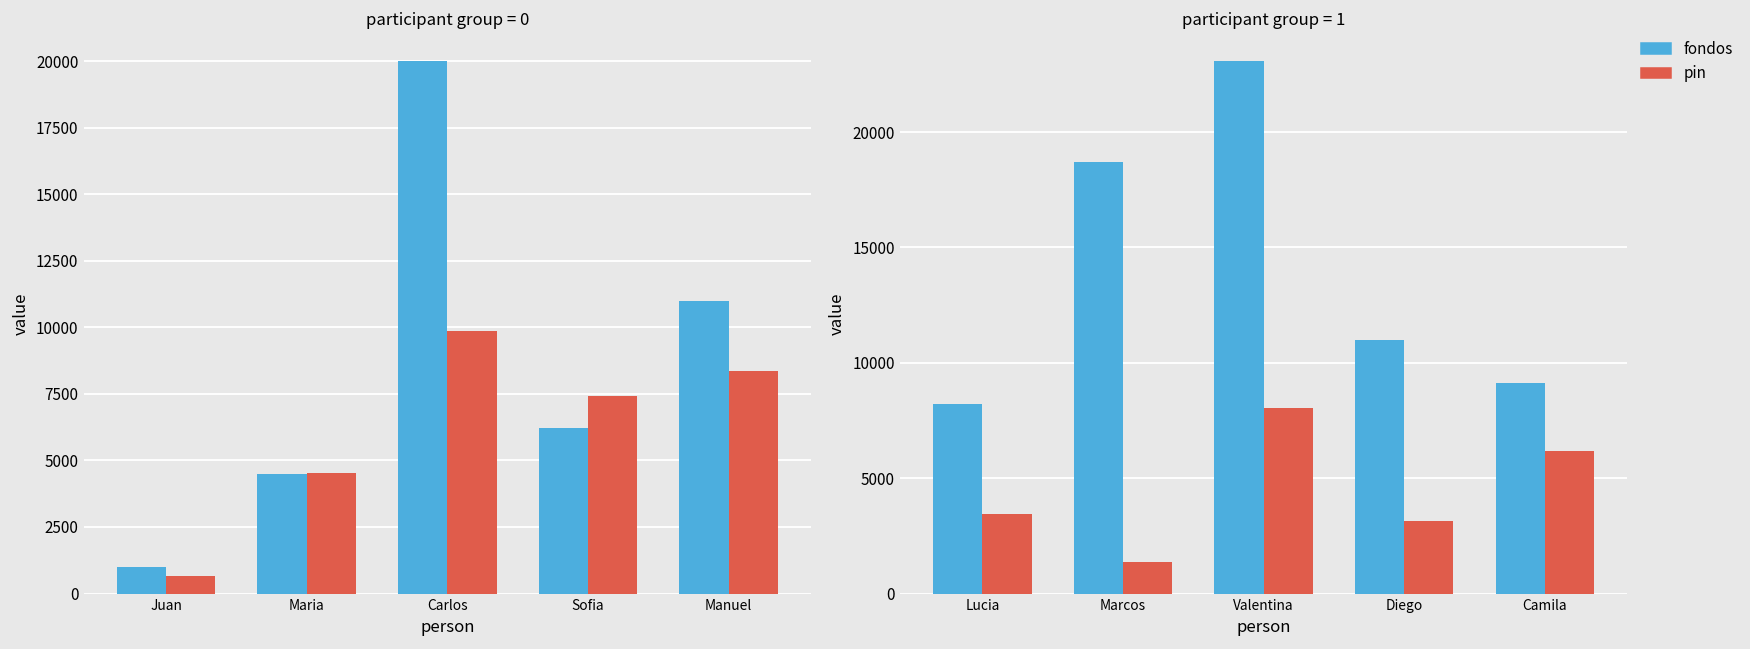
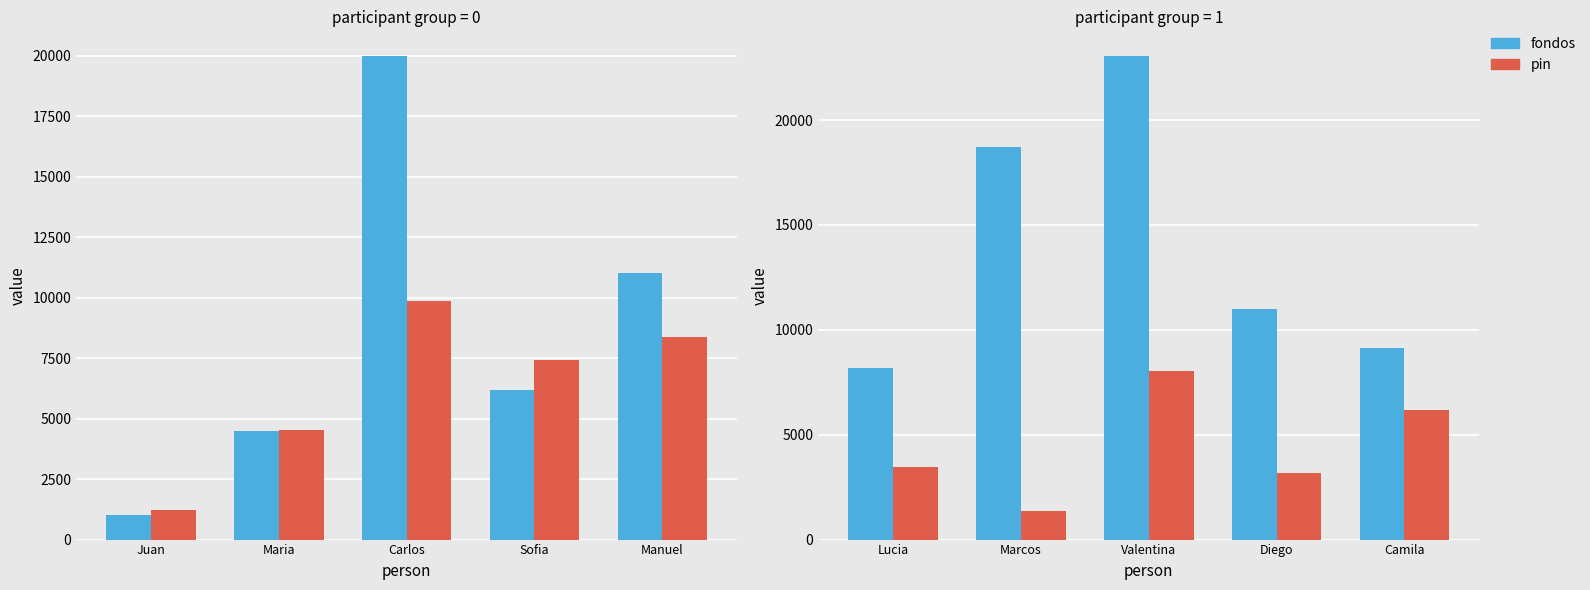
participant group = 0, pin, Juan: 700 -> 1200
